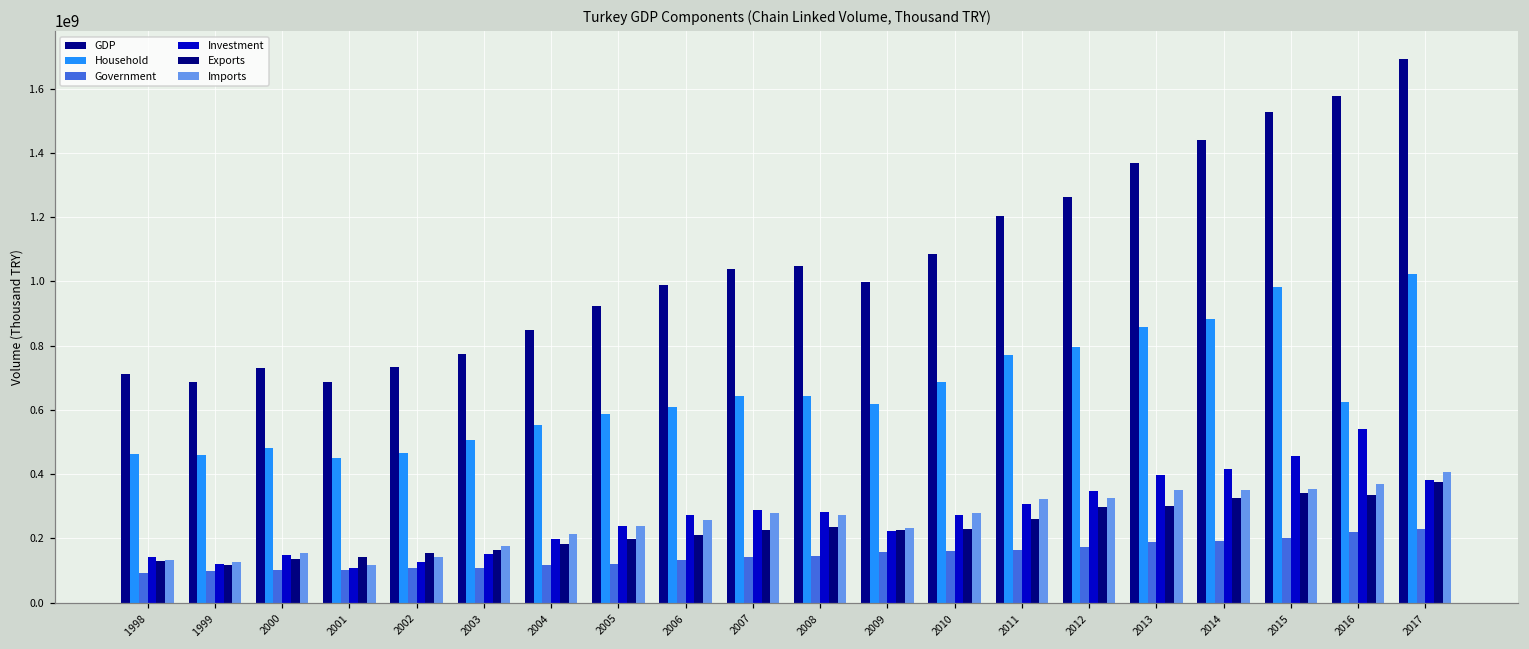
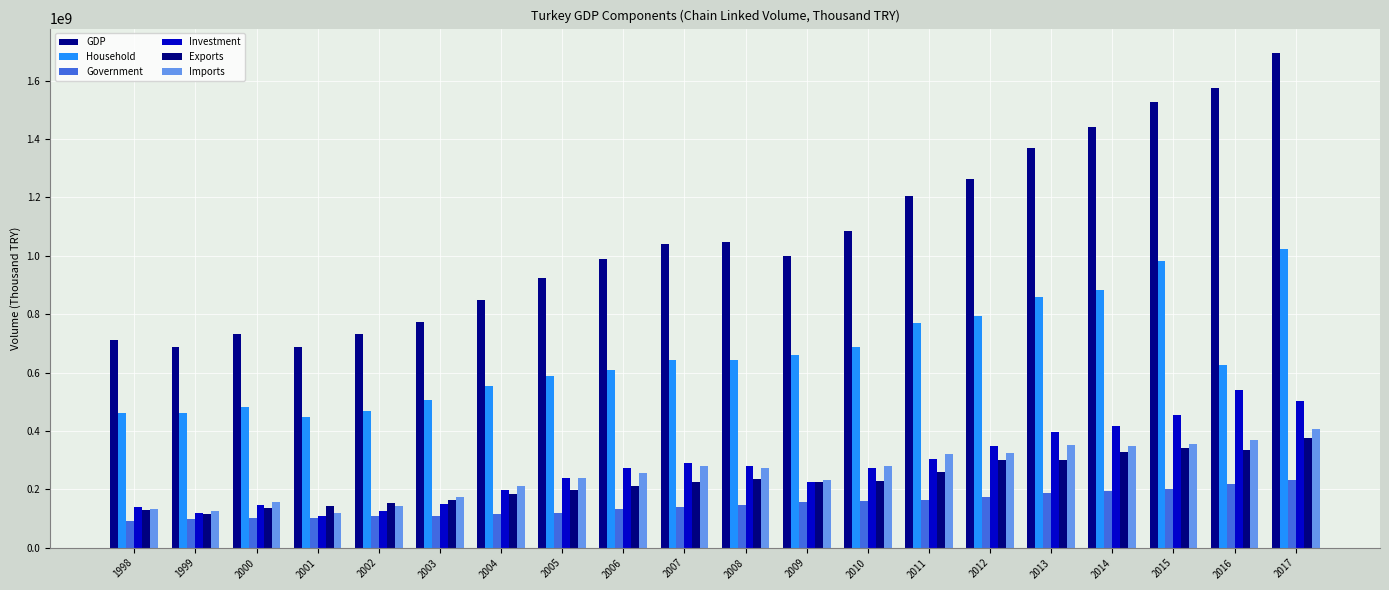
Household, 2009: 620000000 -> 660000000
Investment, 2017: 380000000 -> 500000000
